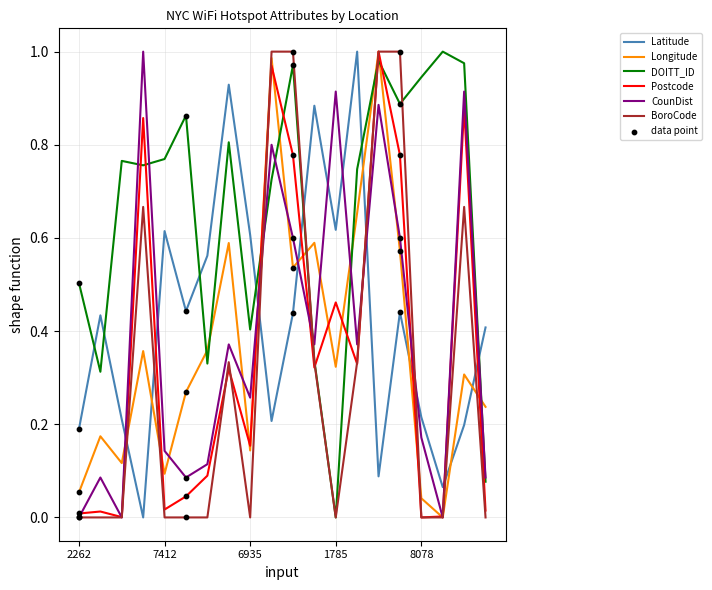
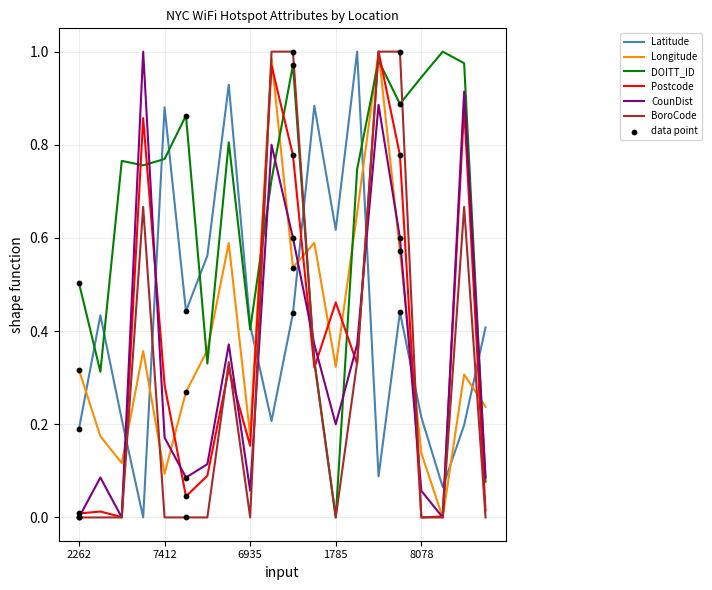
Longitude, 2262: 0.05 -> 0.32
Latitude, 7412: 0.61 -> 0.88
Postcode, 7412: 0.02 -> 0.28
CounDist, 7412: 0.14 -> 0.17
Latitude, 6935: 0.61 -> 0.41
Longitude, 6935: 0.14 -> 0.18
CounDist, 6935: 0.26 -> 0.06
CounDist, 1785: 0.91 -> 0.20
Longitude, 8078: 0.04 -> 0.14
CounDist, 8078: 0.17 -> 0.06
